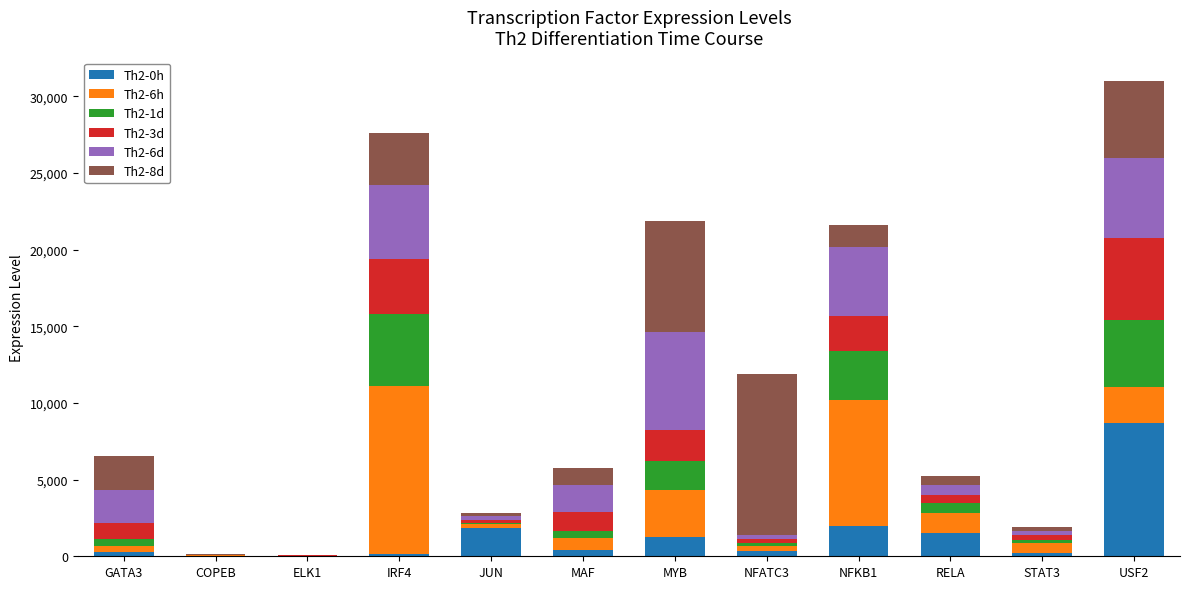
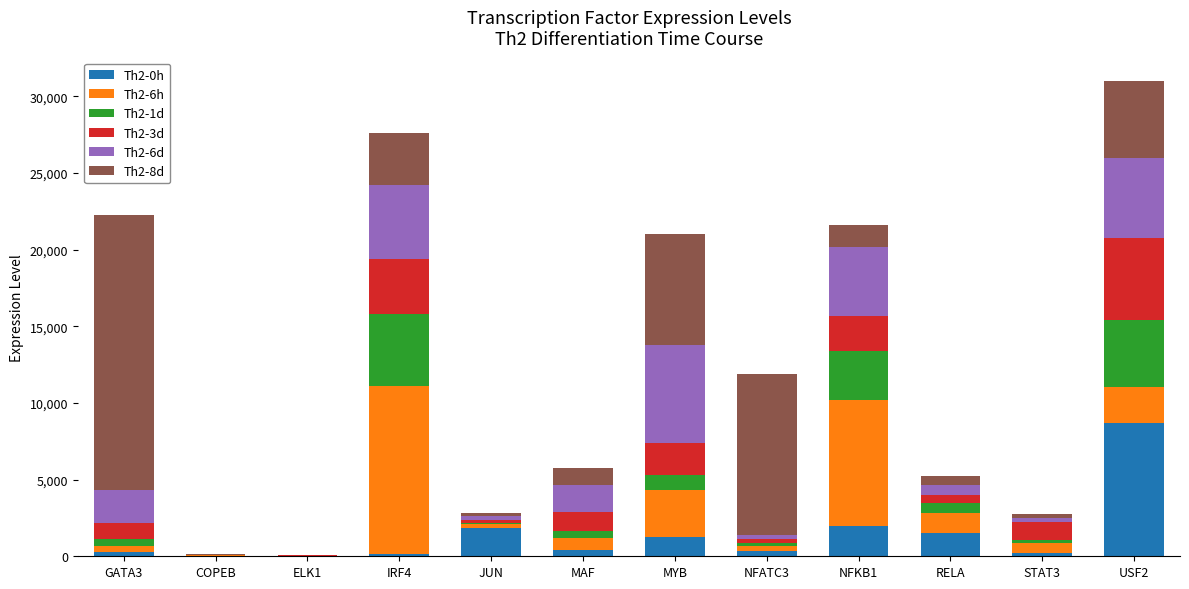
Th2-8d, GATA3: 2,200 -> 17,900
Th2-1d, MYB: 1,900 -> 1,000
Th2-3d, STAT3: 300 -> 1,100
